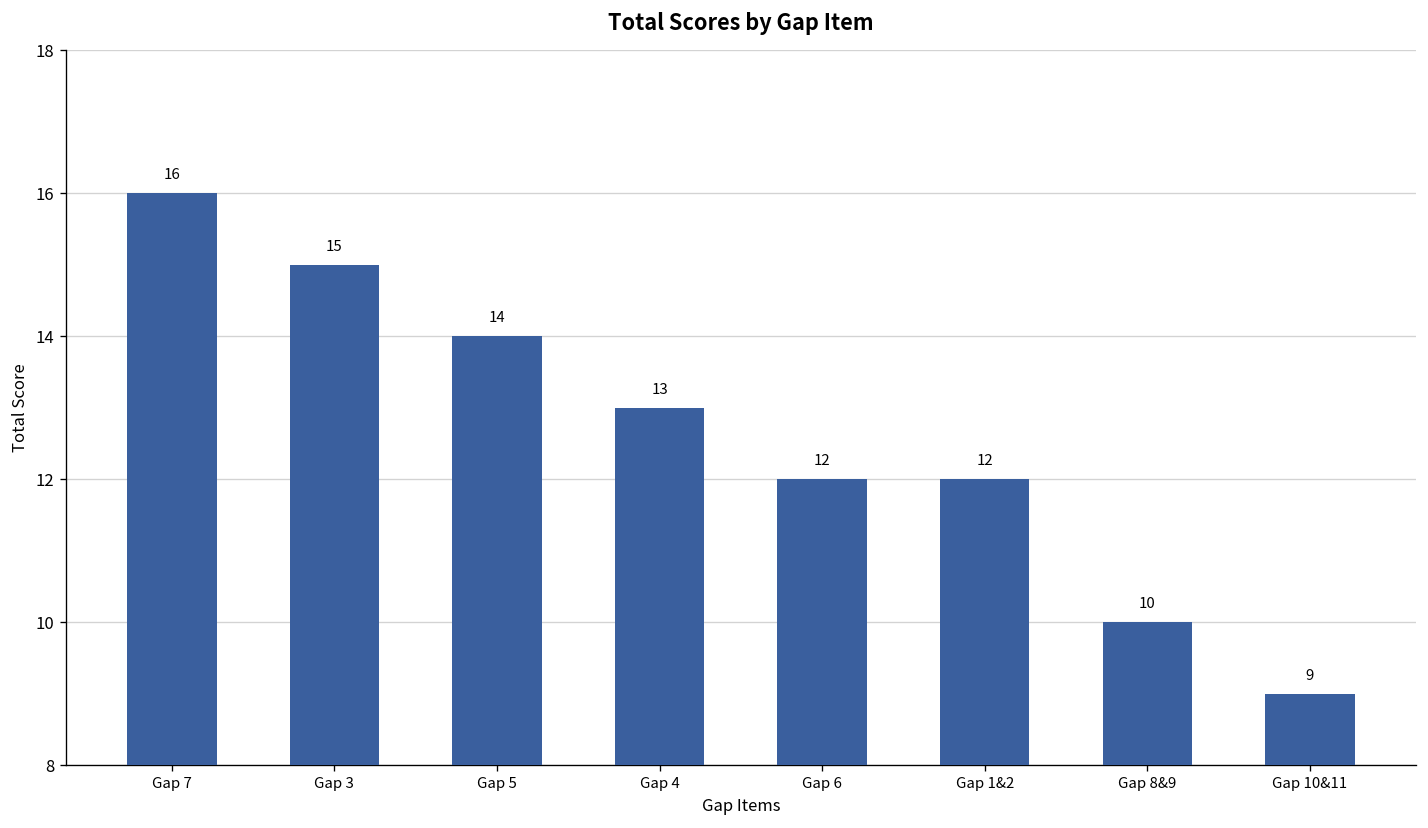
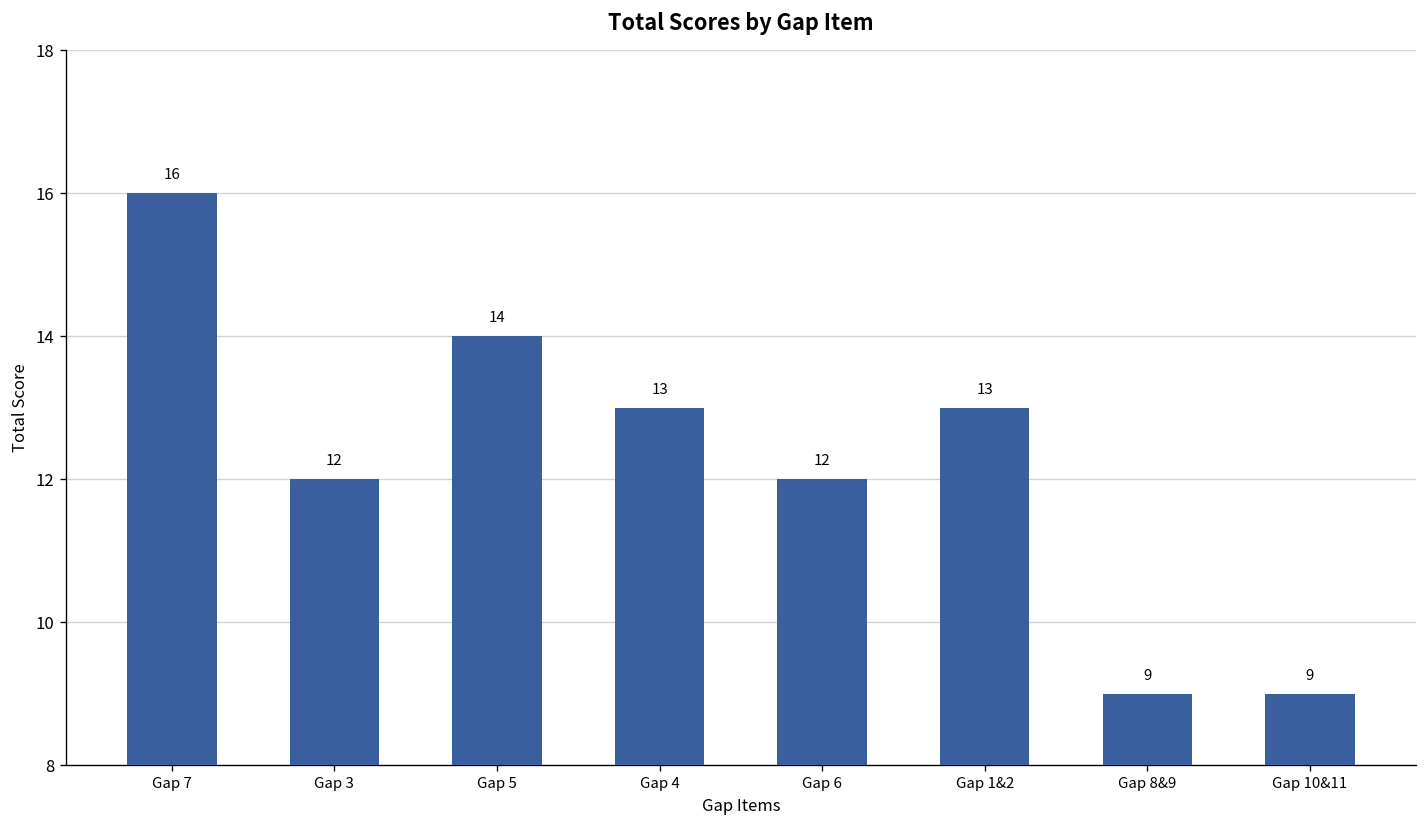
Gap 3: 15 -> 12
Gap 1&2: 12 -> 13
Gap 8&9: 10 -> 9
